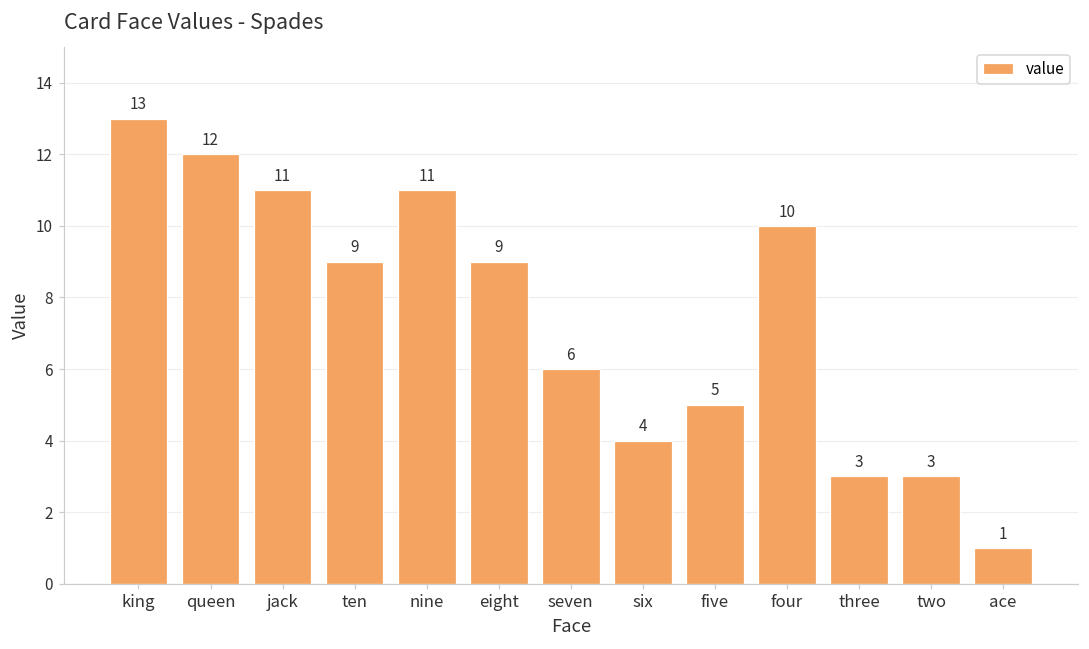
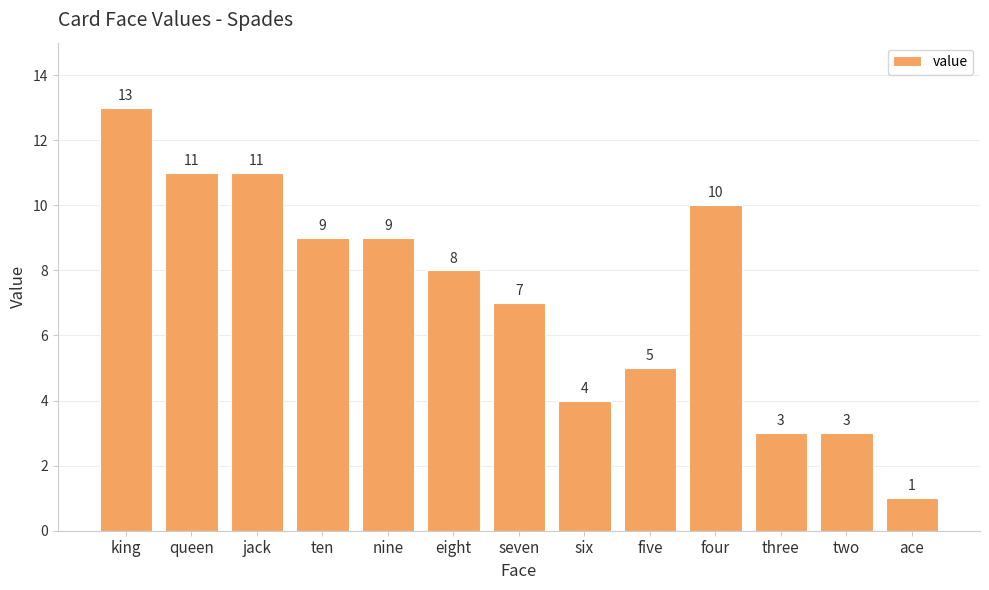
queen: 12 -> 11
nine: 11 -> 9
eight: 9 -> 8
seven: 6 -> 7
